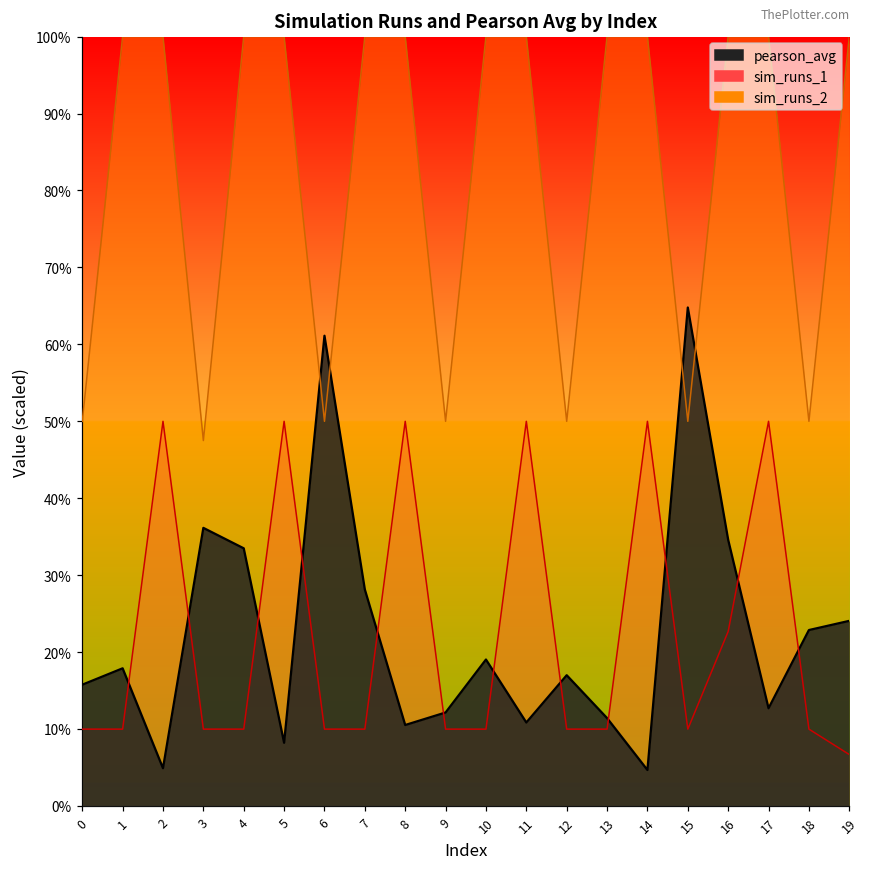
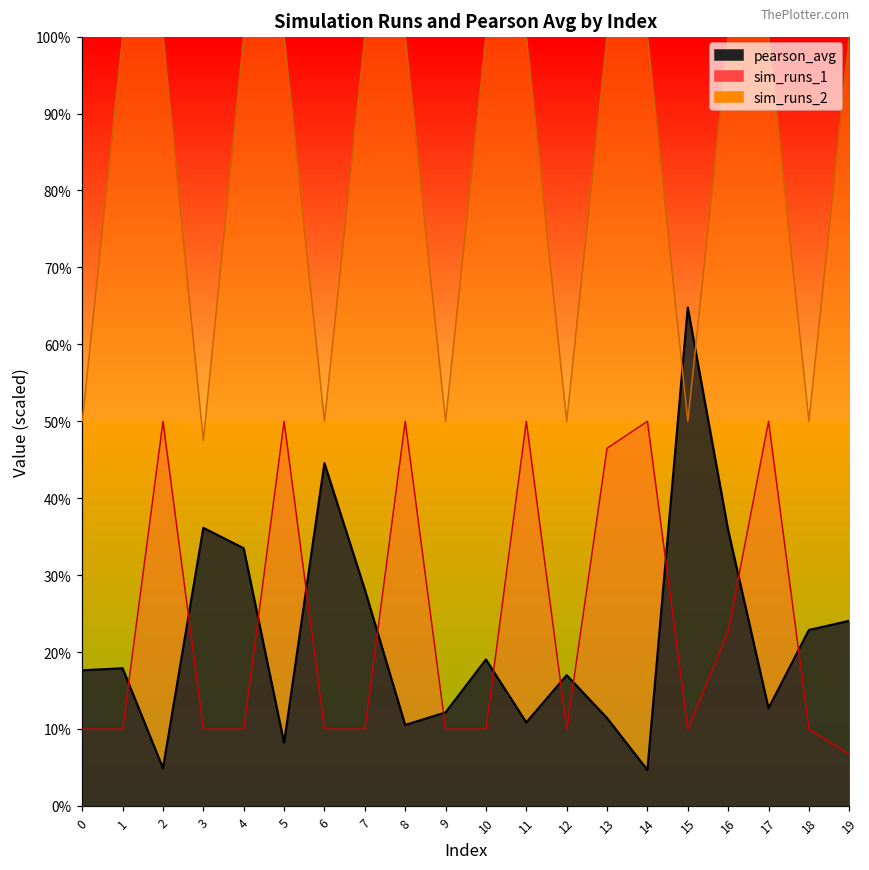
pearson_avg, 0: 16% -> 18%
pearson_avg, 6: 61% -> 45%
sim_runs_1, 13: 10% -> 47%
pearson_avg, 16: 35% -> 36%
